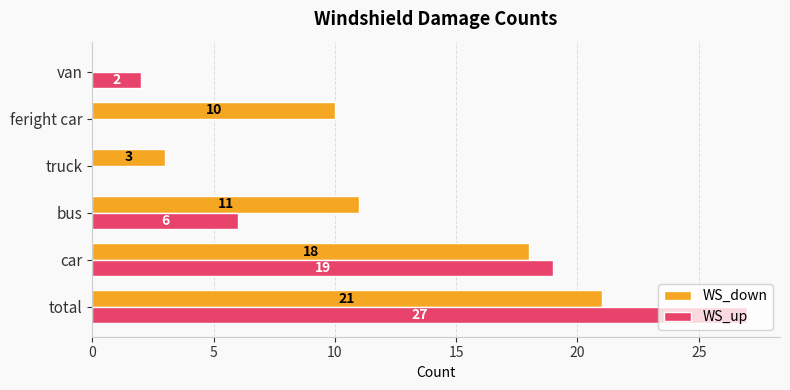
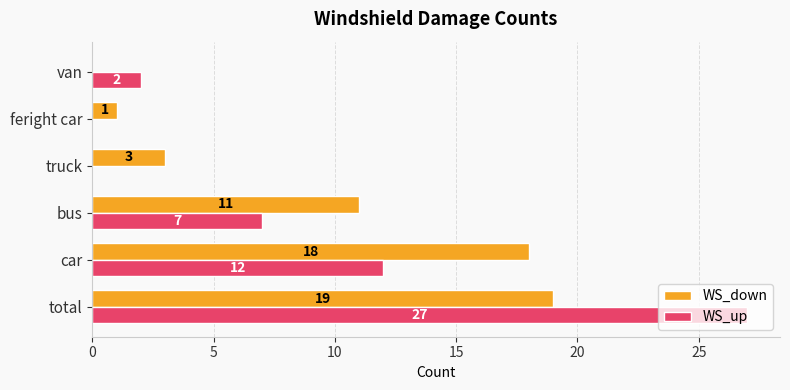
WS_down, feright car: 10 -> 1
WS_up, bus: 6 -> 7
WS_up, car: 19 -> 12
WS_down, total: 21 -> 19
